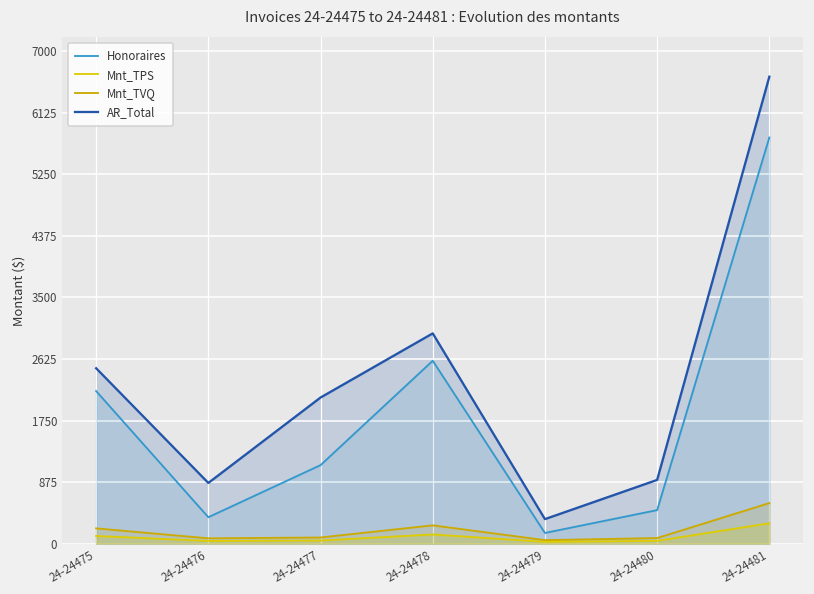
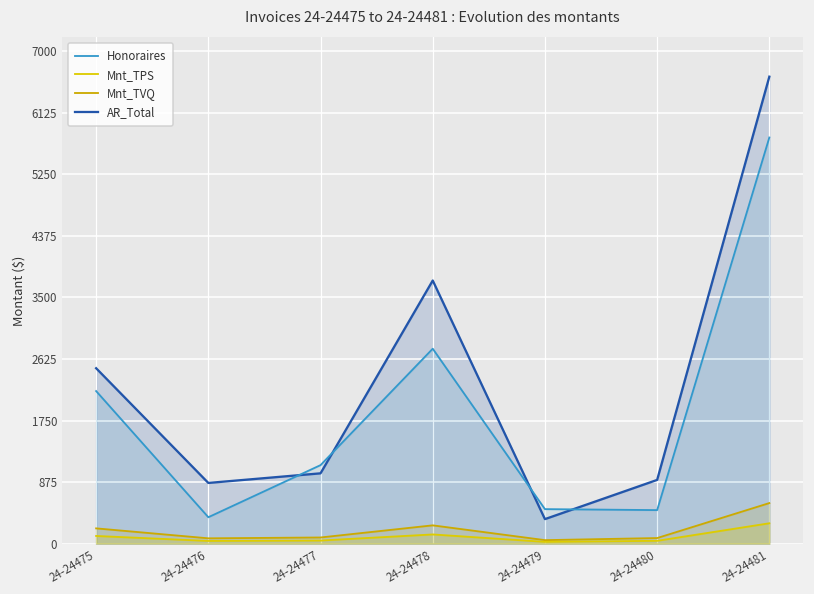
AR_Total, 24-24477: 2100 -> 1000
Honoraires, 24-24478: 2600 -> 2800
AR_Total, 24-24478: 3000 -> 3700
Honoraires, 24-24479: 200 -> 500
